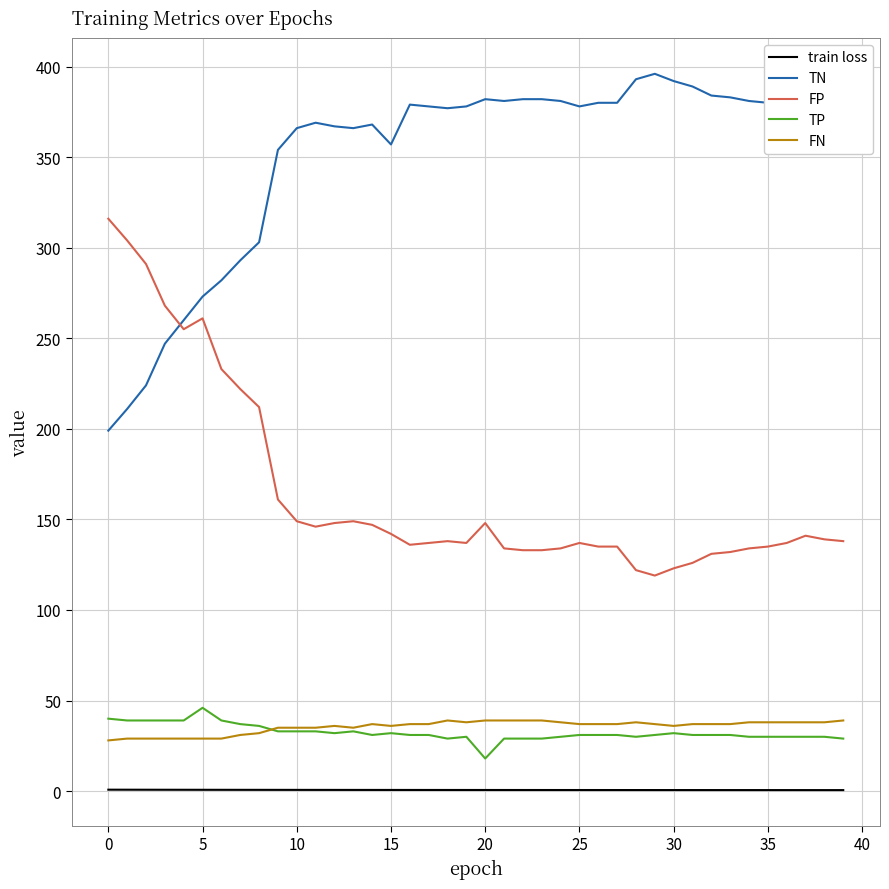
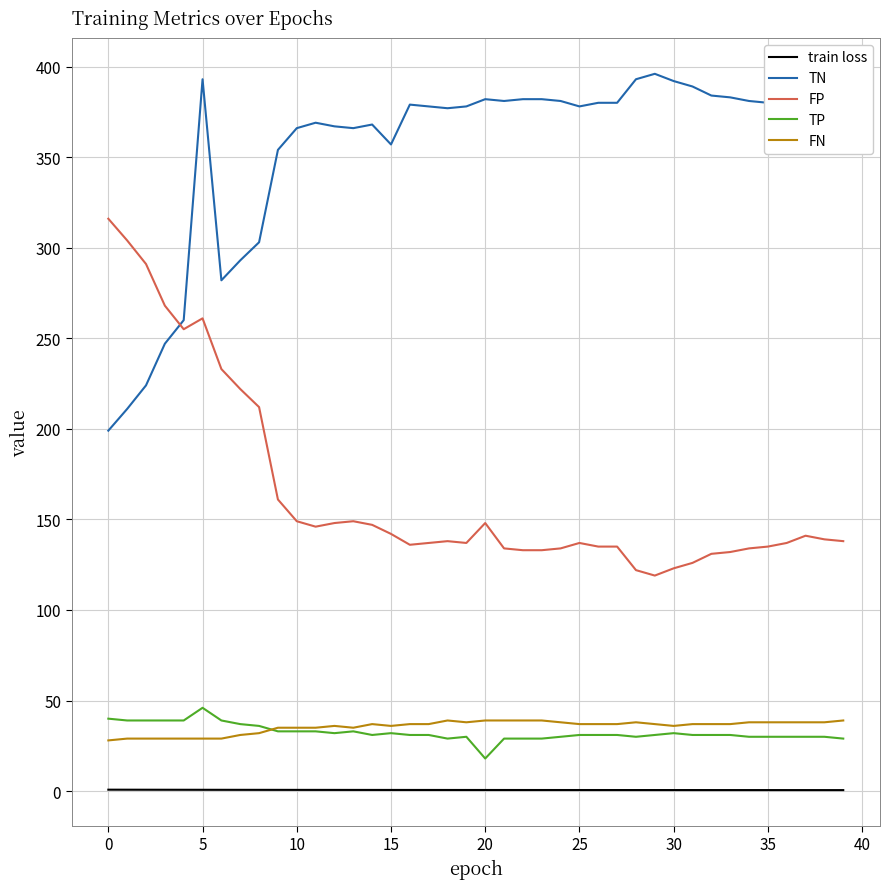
TN, 5: 273 -> 393
